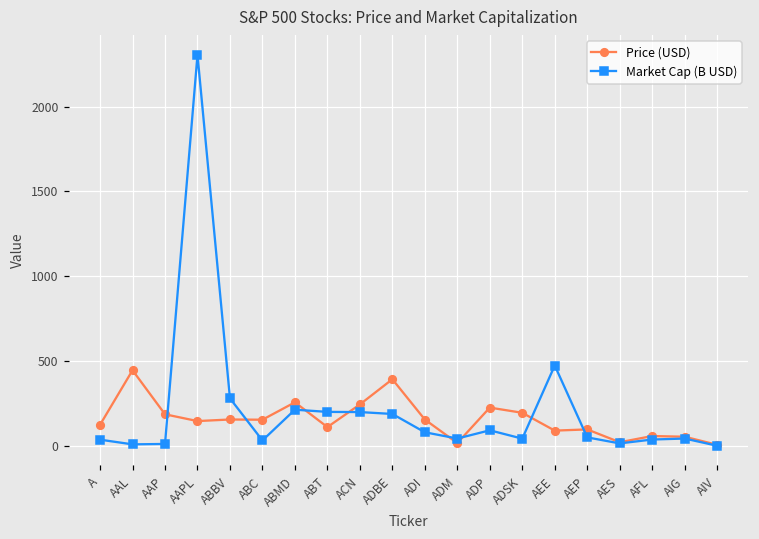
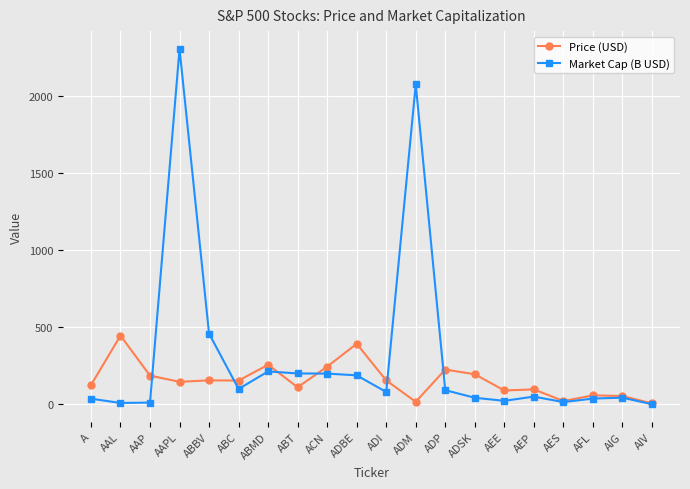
Market Cap (B USD), ABBV: 280 -> 460
Market Cap (B USD), ABC: 30 -> 100
Market Cap (B USD), ADM: 40 -> 2070
Market Cap (B USD), AEE: 470 -> 20
